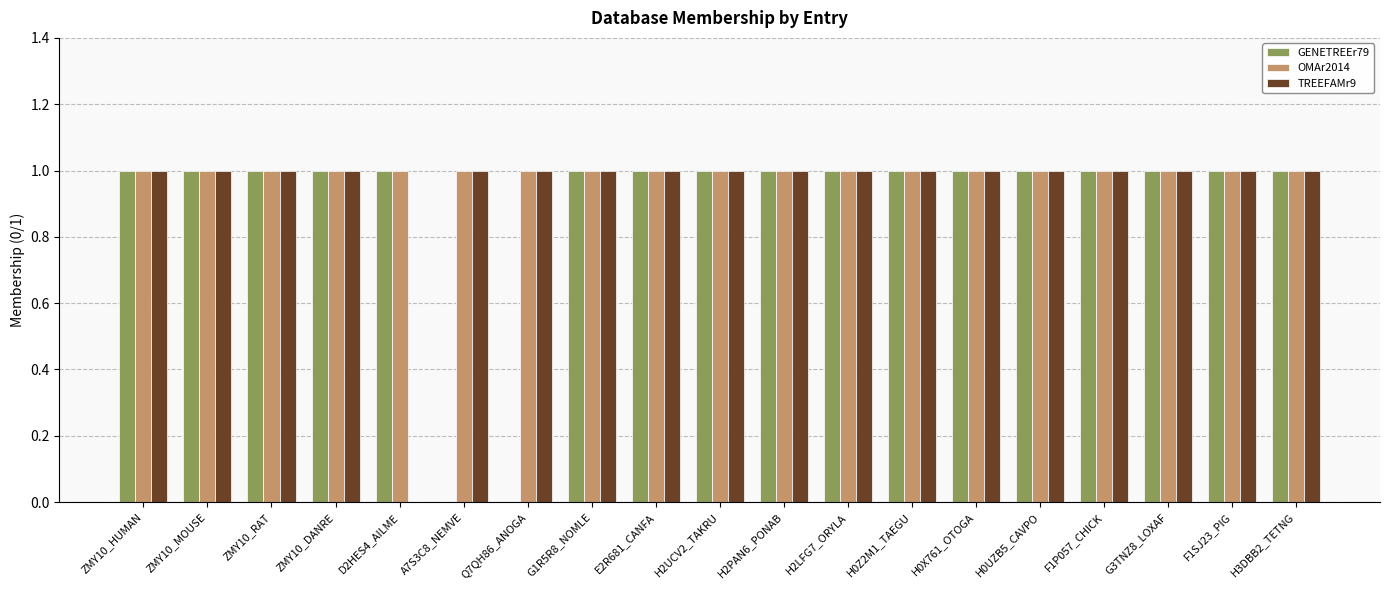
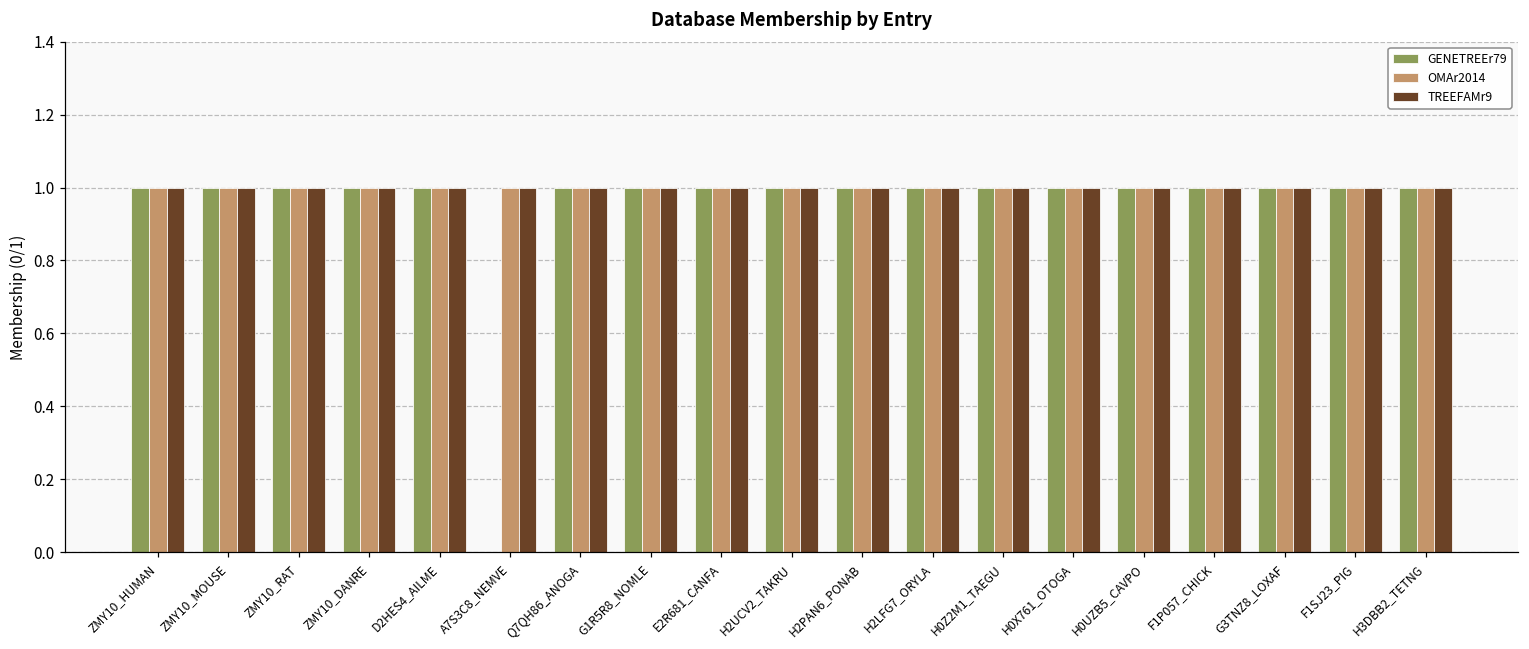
TREEFAMr9, D2HES4_AILME: 0 -> 1
GENETREEr79, Q7QH86_ANOGA: 0 -> 1
